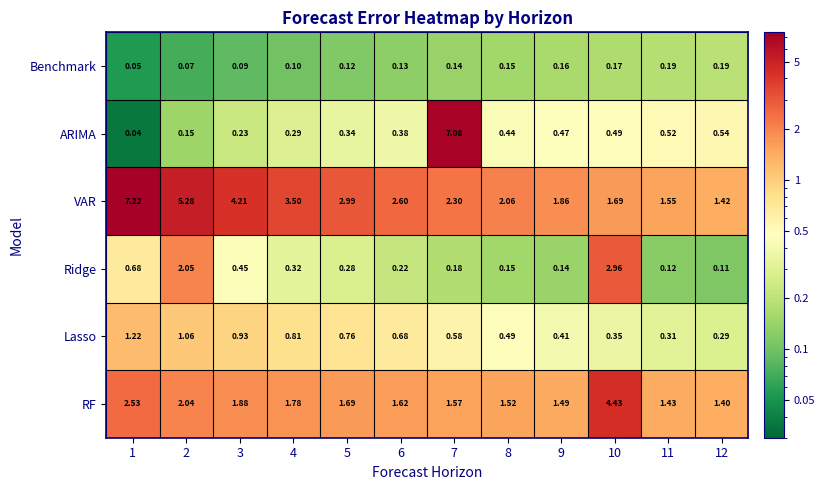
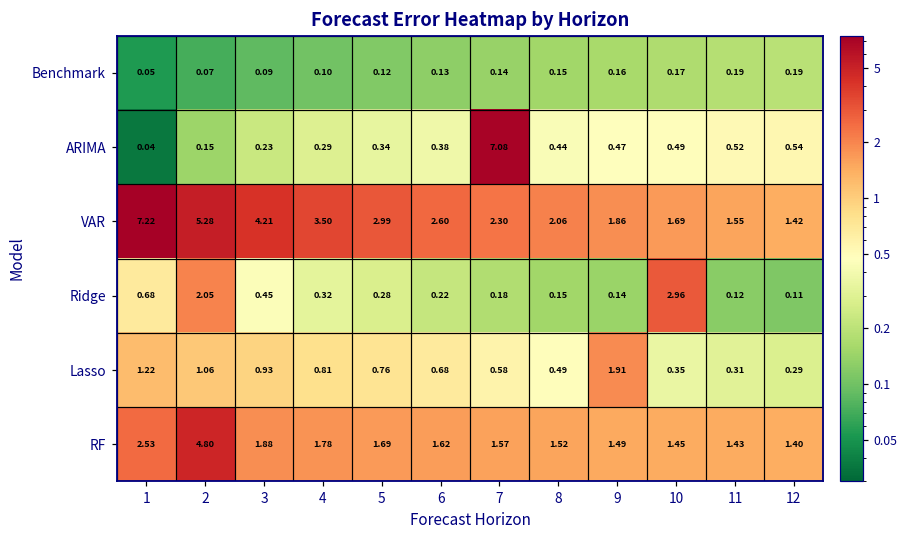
Lasso, 9: 0.41 -> 1.91
RF, 2: 2.04 -> 4.80
RF, 10: 4.43 -> 1.45
